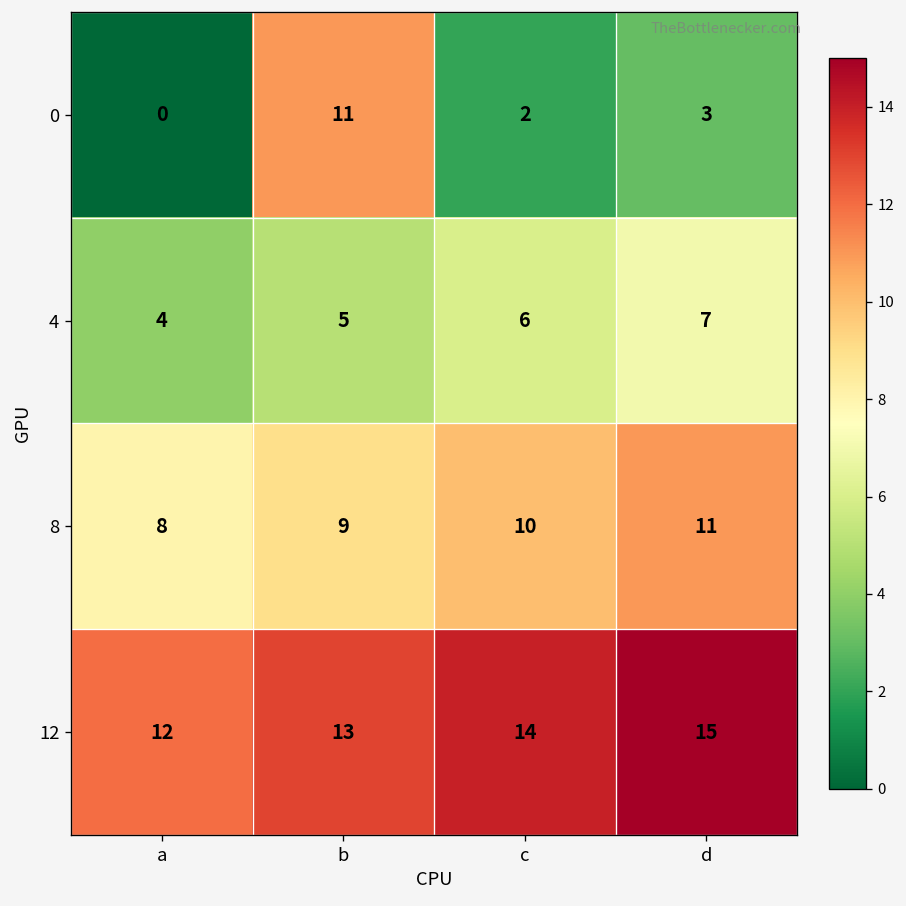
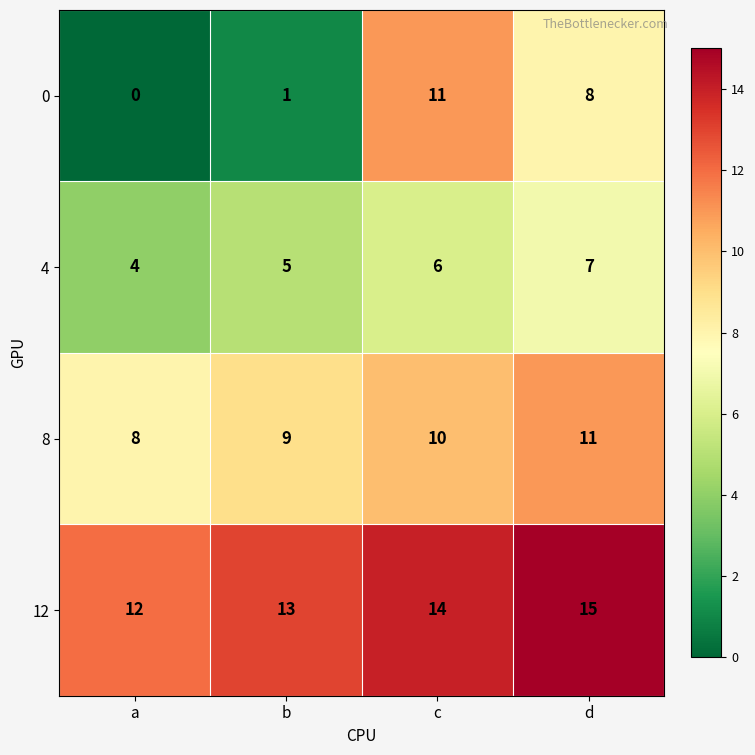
0, b: 11 -> 1
0, c: 2 -> 11
0, d: 3 -> 8
